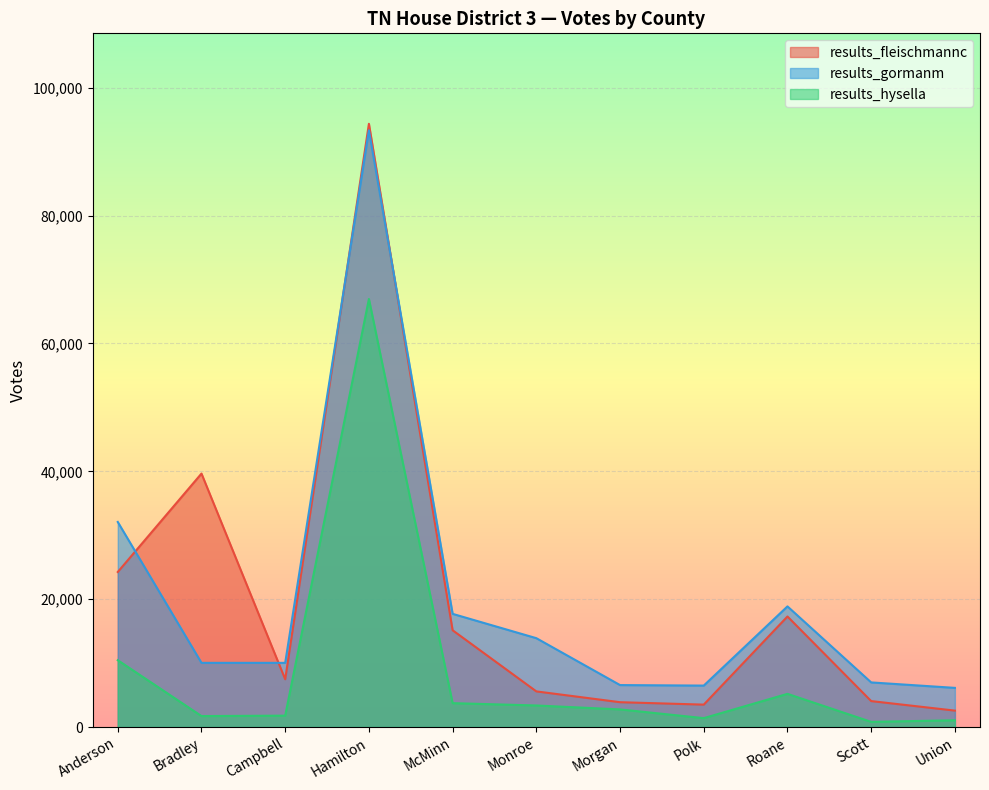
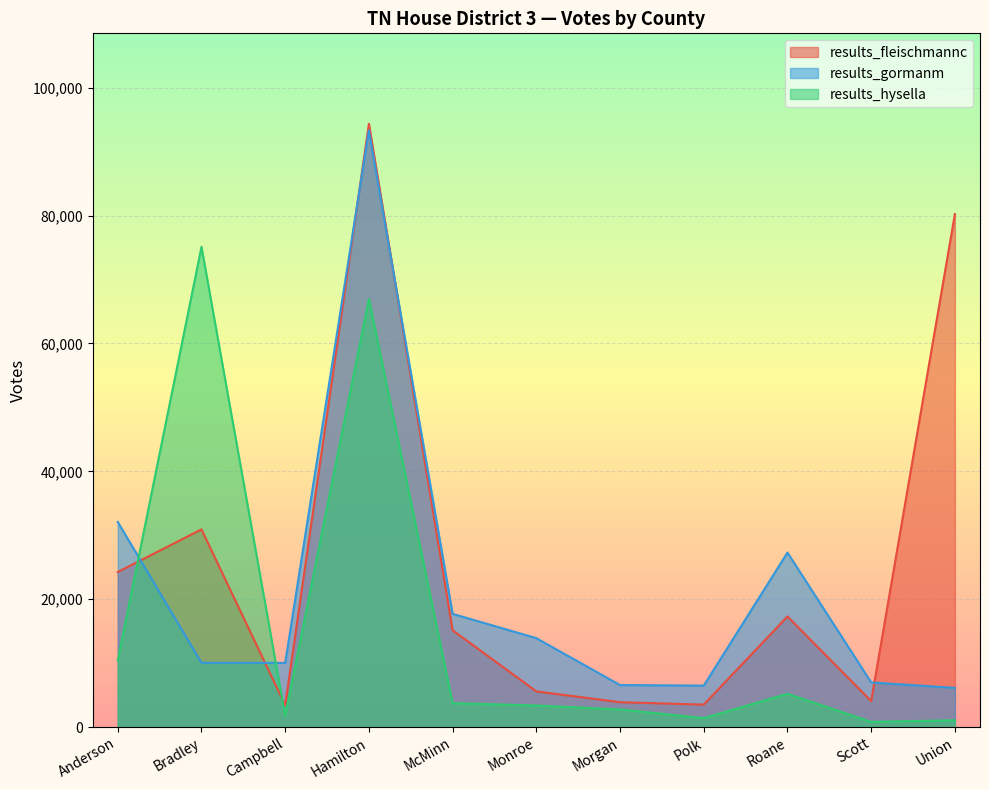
results_fleischmannc, Bradley: 40,000 -> 31,000
results_hysella, Bradley: 2,000 -> 75,000
results_fleischmannc, Campbell: 7,000 -> 3,000
results_gormanm, Roane: 19,000 -> 27,000
results_fleischmannc, Union: 3,000 -> 80,000
